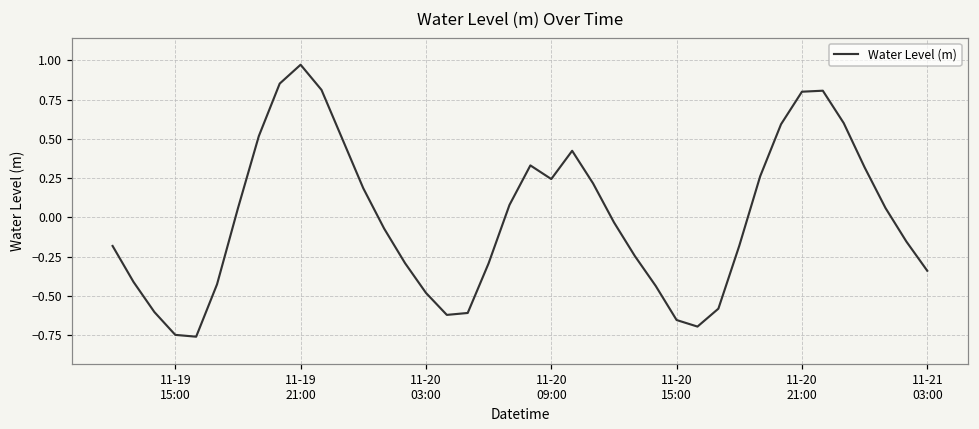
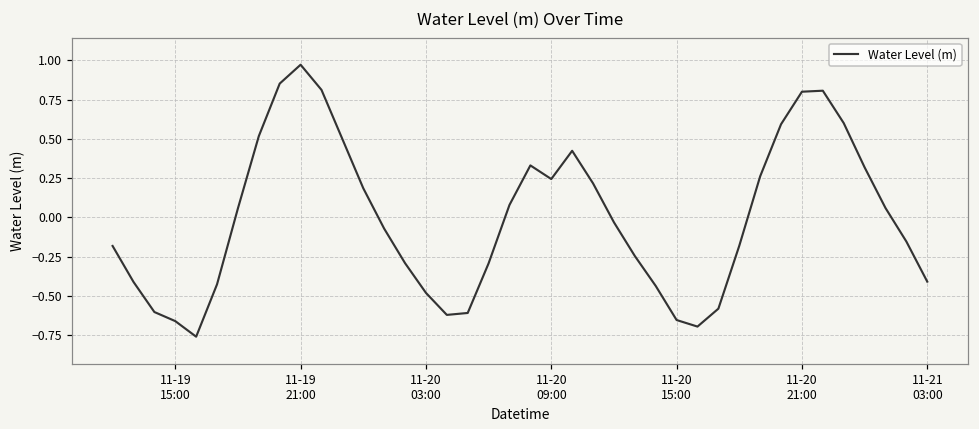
11-19 15:00: -0.75 -> -0.66
11-21 03:00: -0.34 -> -0.41
